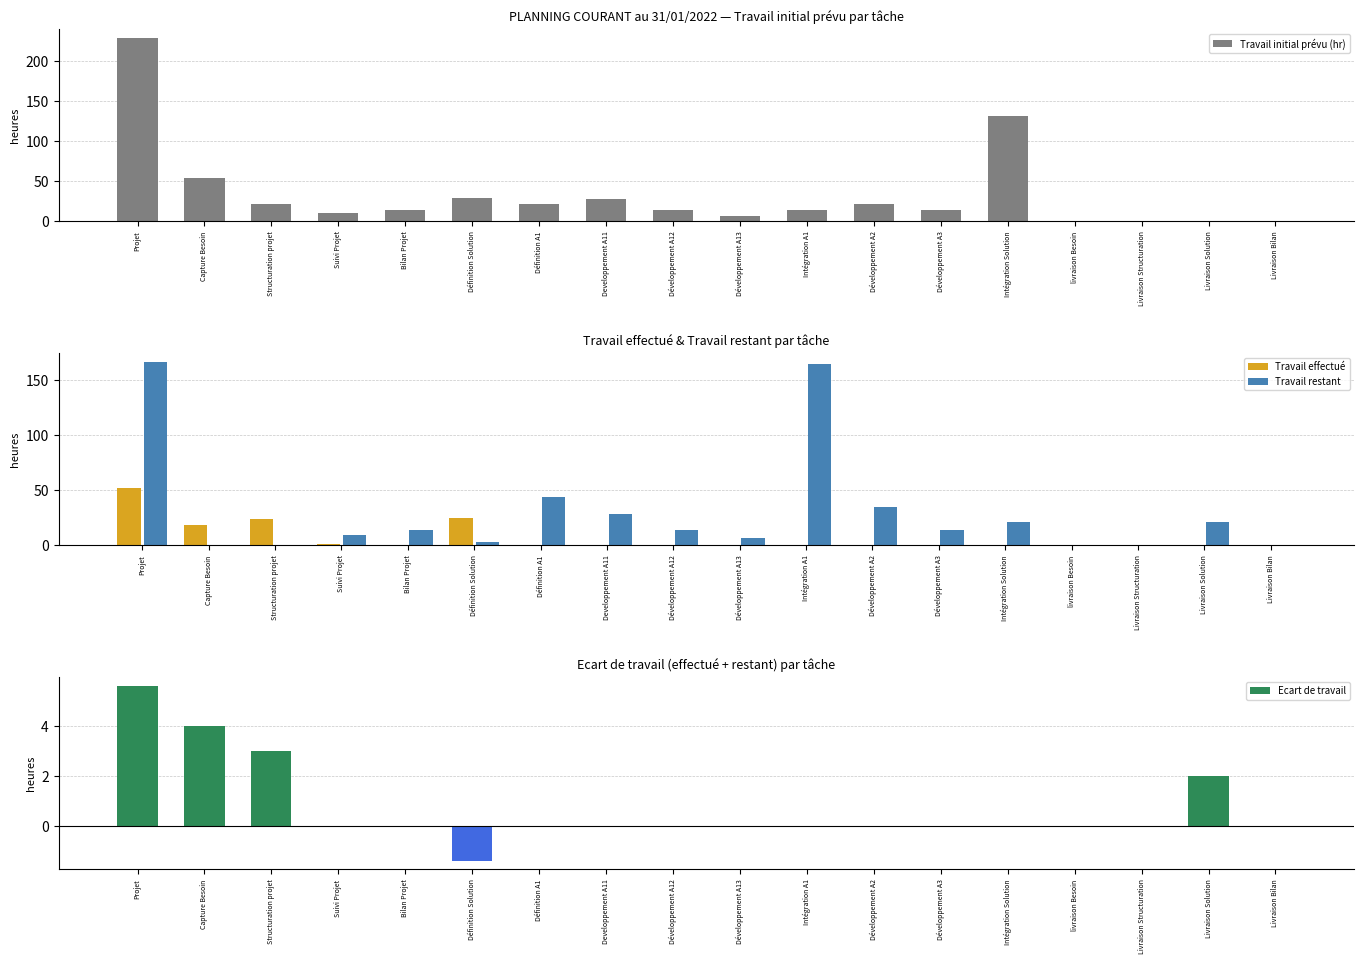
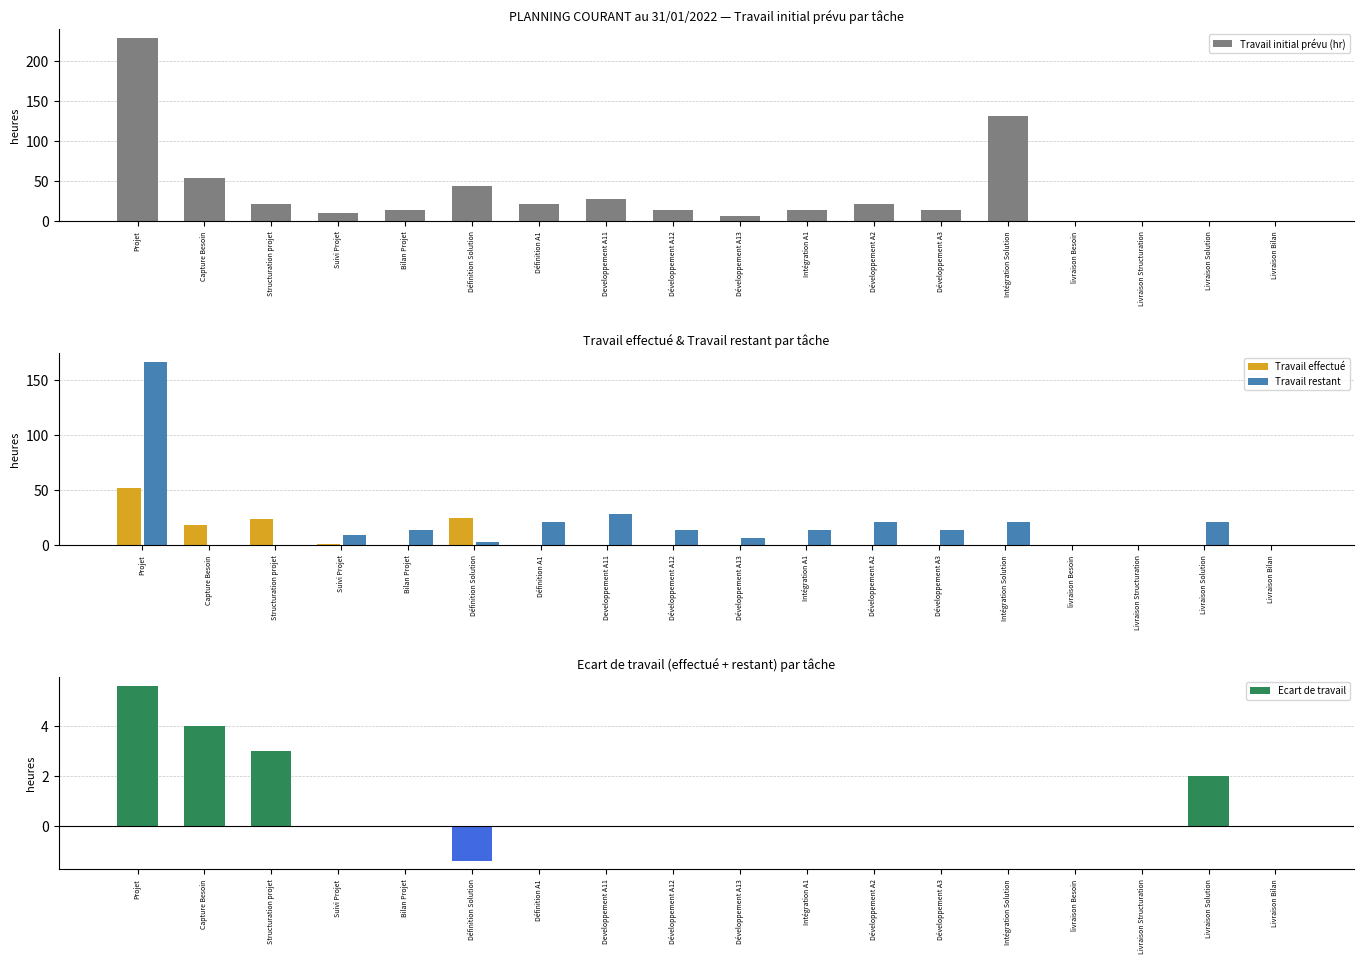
PLANNING COURANT au 31/01/2022 — Travail initial prévu par tâche, Définition Solution: 30 -> 40
Travail effectué & Travail restant par tâche, Travail restant, Définition A1: 44 -> 21
Travail effectué & Travail restant par tâche, Travail restant, Intégration A1: 165 -> 14
Travail effectué & Travail restant par tâche, Travail restant, Développement A2: 35 -> 21
